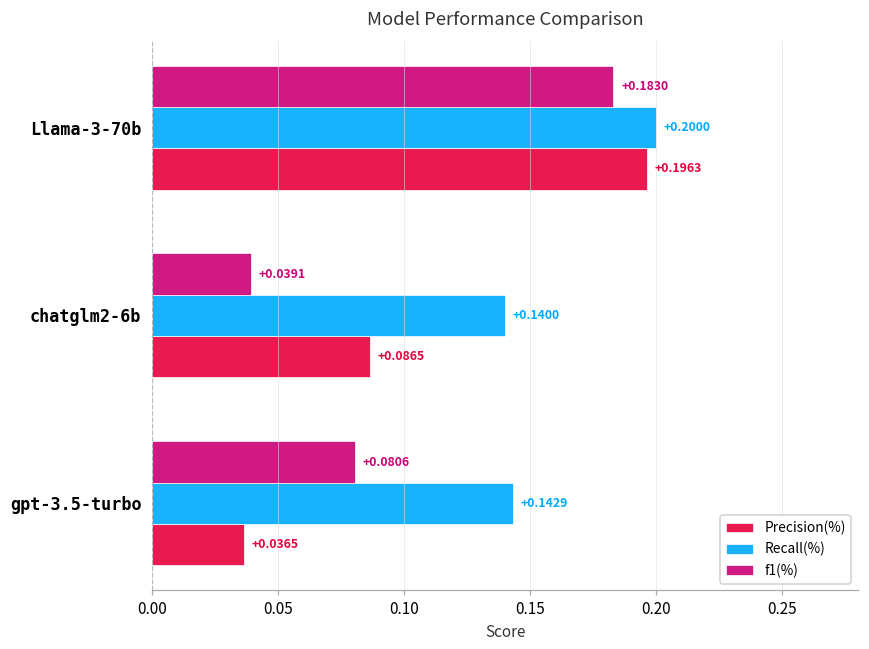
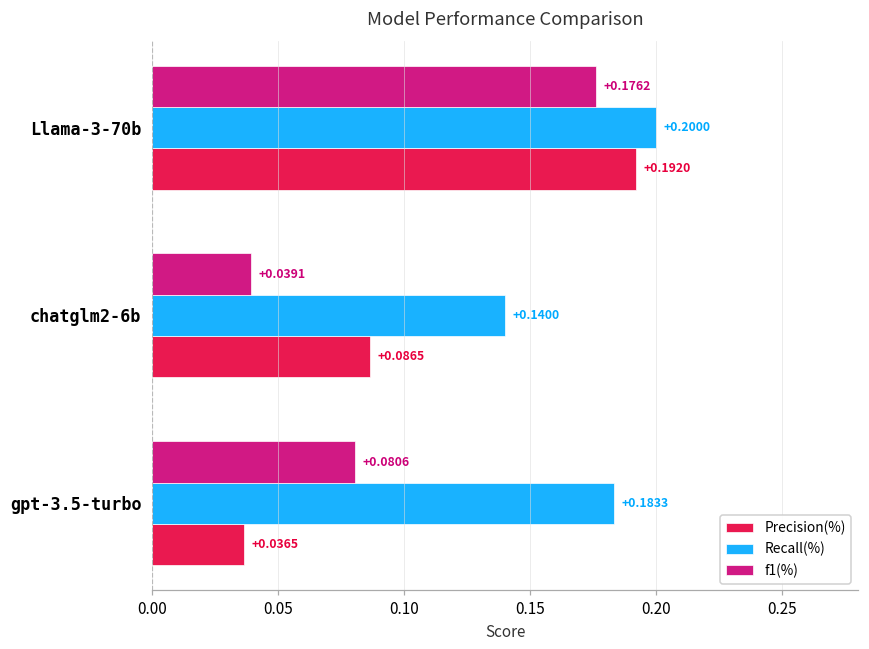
f1(%), Llama-3-70b: +0.1830 -> +0.1762
Precision(%), Llama-3-70b: +0.1963 -> +0.1920
Recall(%), gpt-3.5-turbo: +0.1429 -> +0.1833
